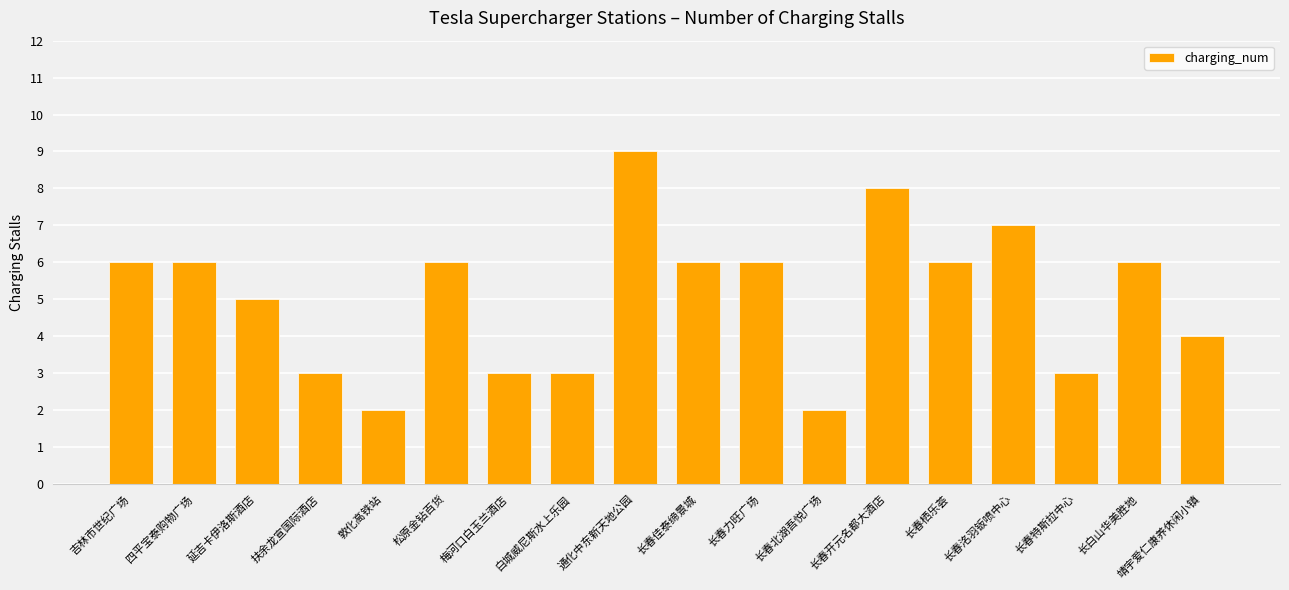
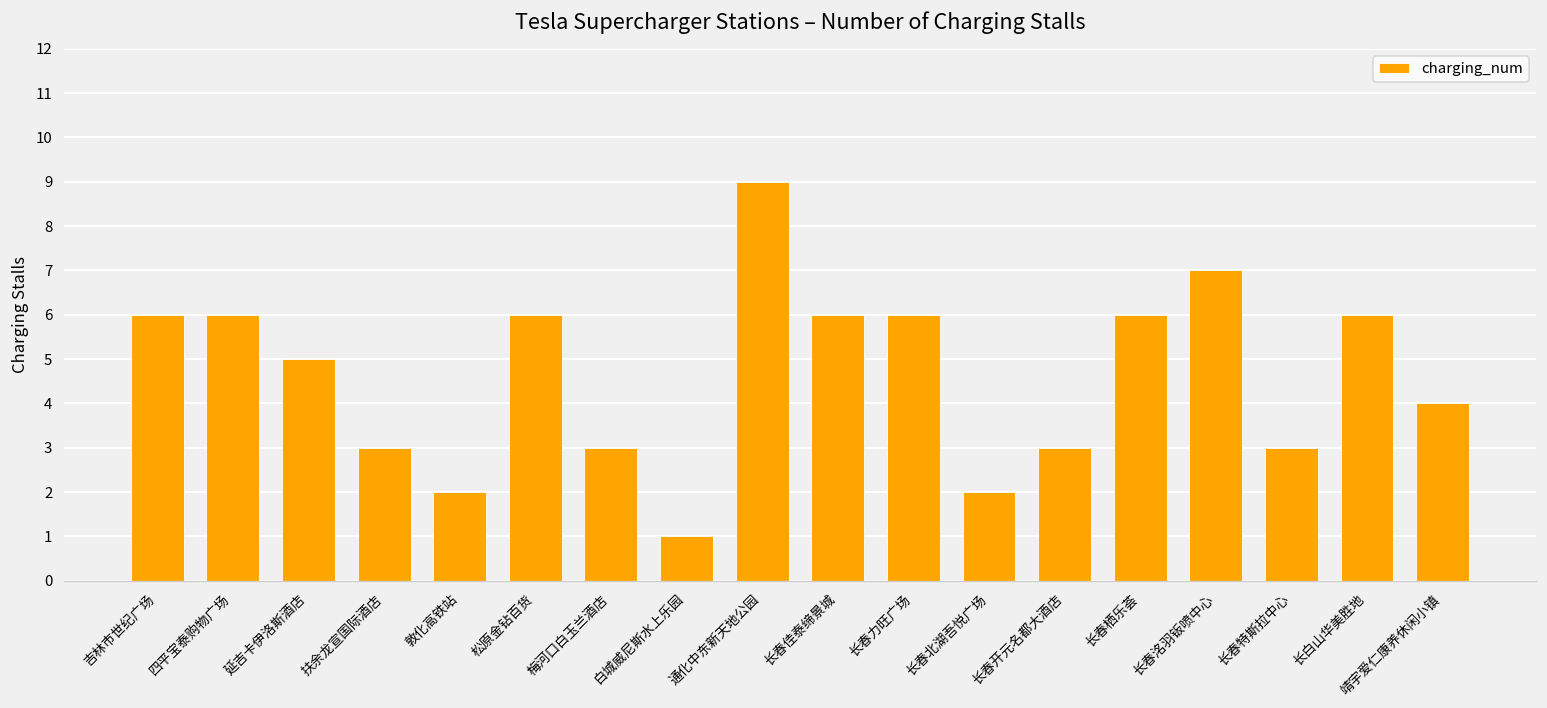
白城威尼斯水上乐园: 3 -> 1
长春开元名都大酒店: 8 -> 3
